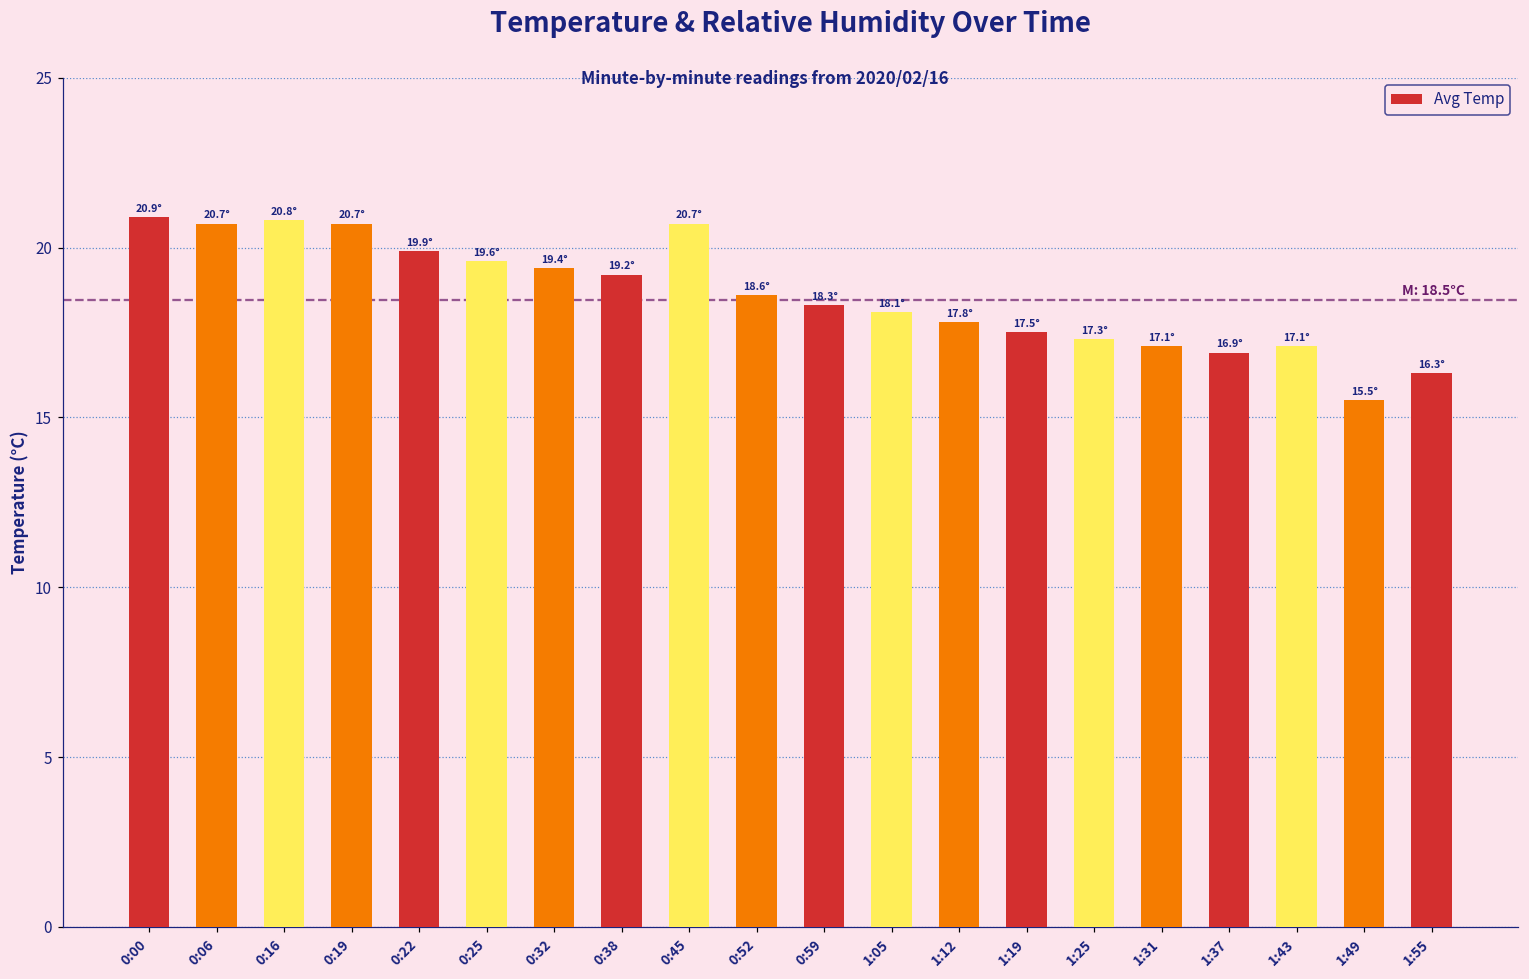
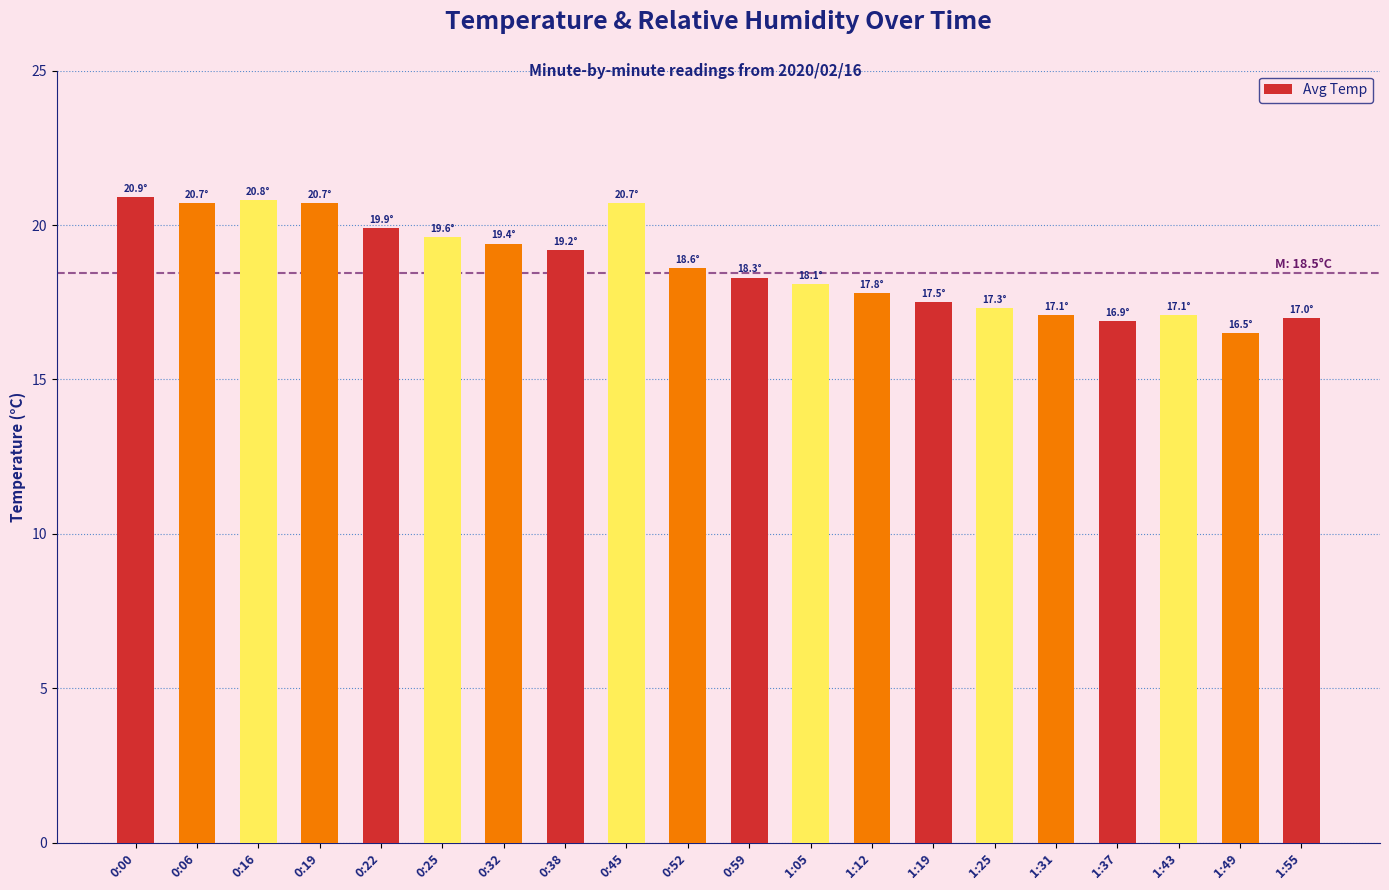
1:49: 15.5° -> 16.5°
1:55: 16.3° -> 17.0°
